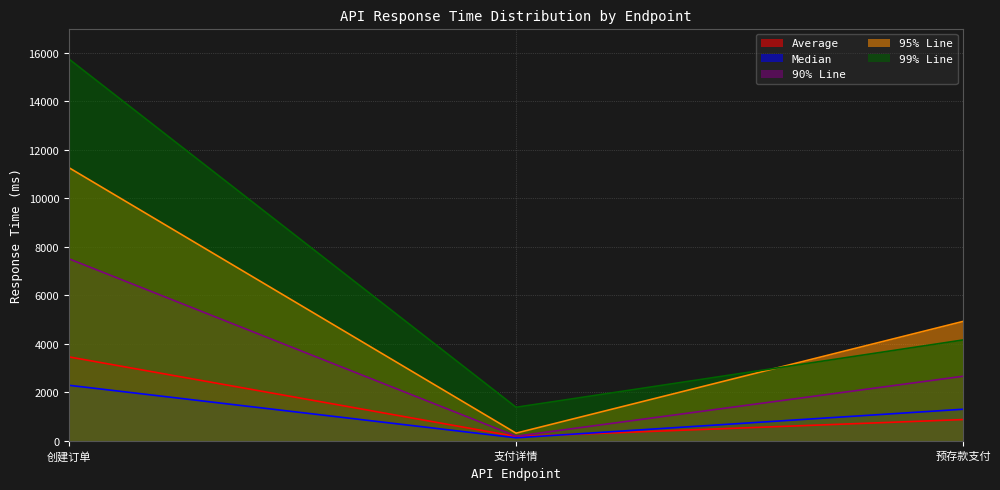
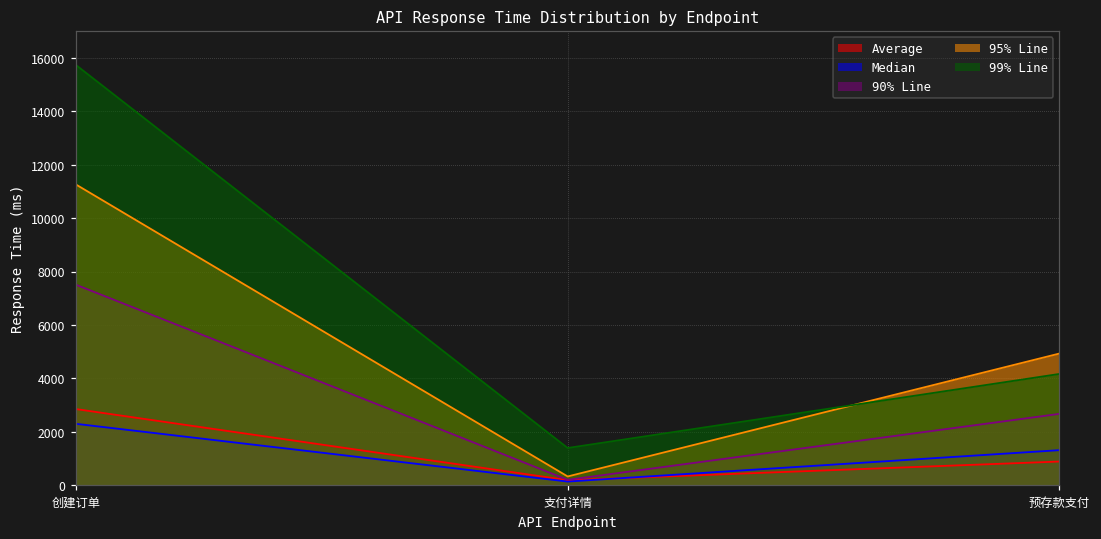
Average, 创建订单: 3500 -> 2800
